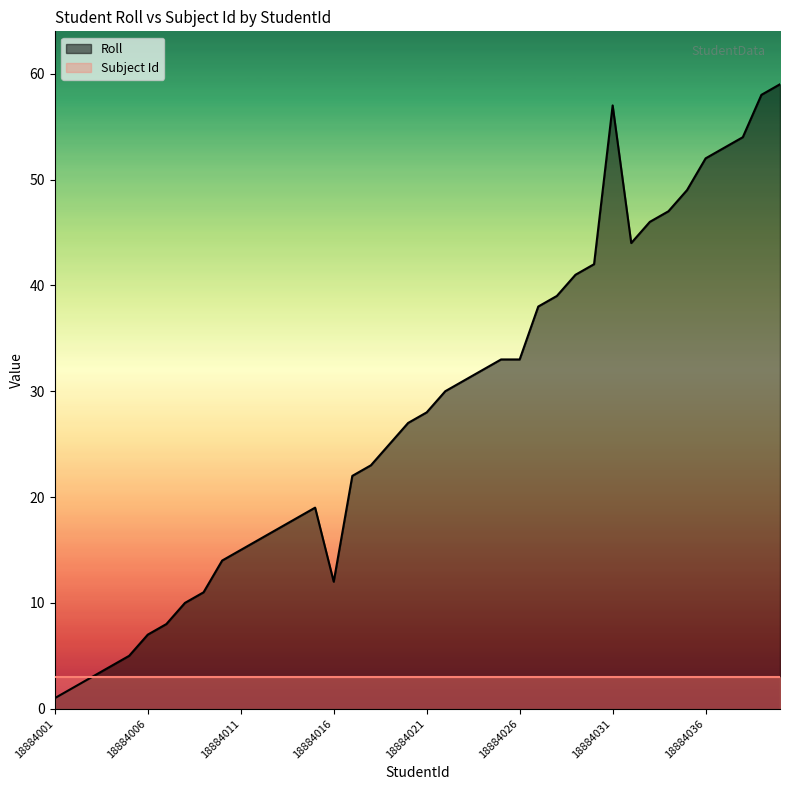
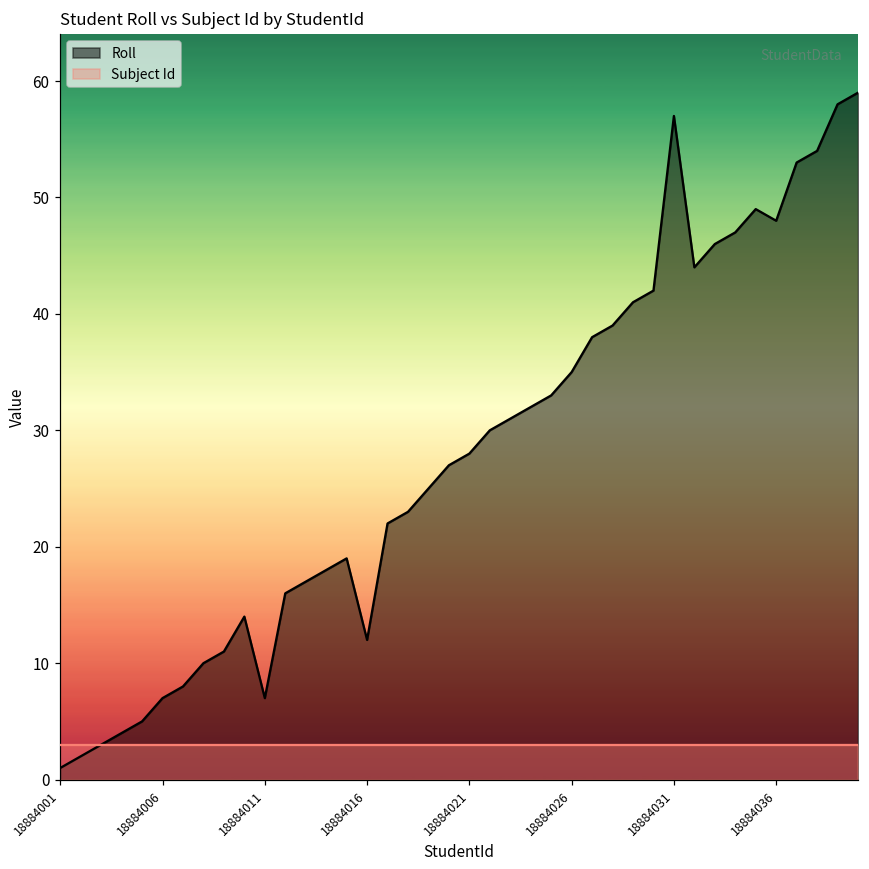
Roll, 18884011: 15 -> 7
Roll, 18884026: 33 -> 35
Roll, 18884036: 52 -> 48
